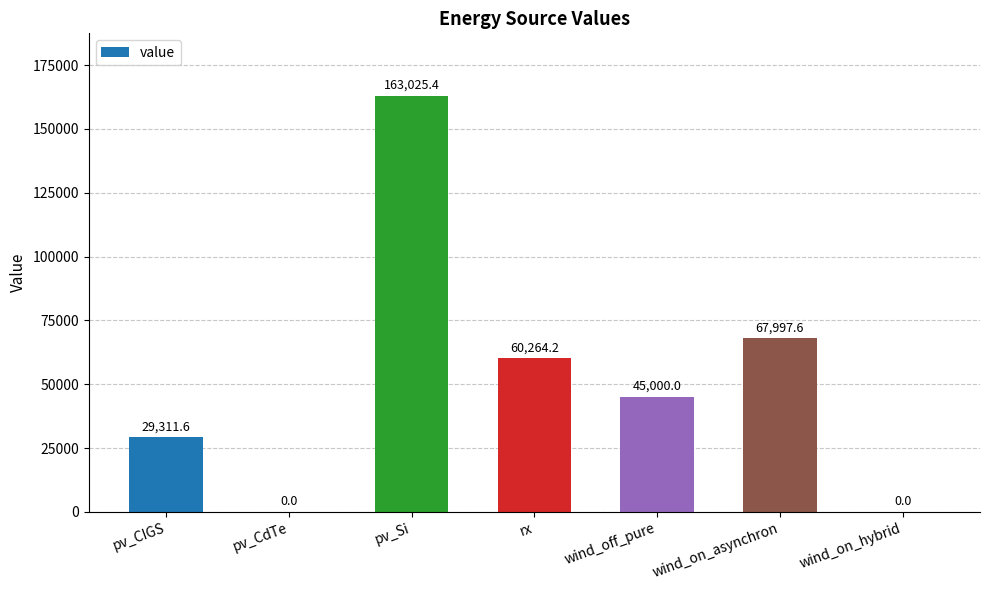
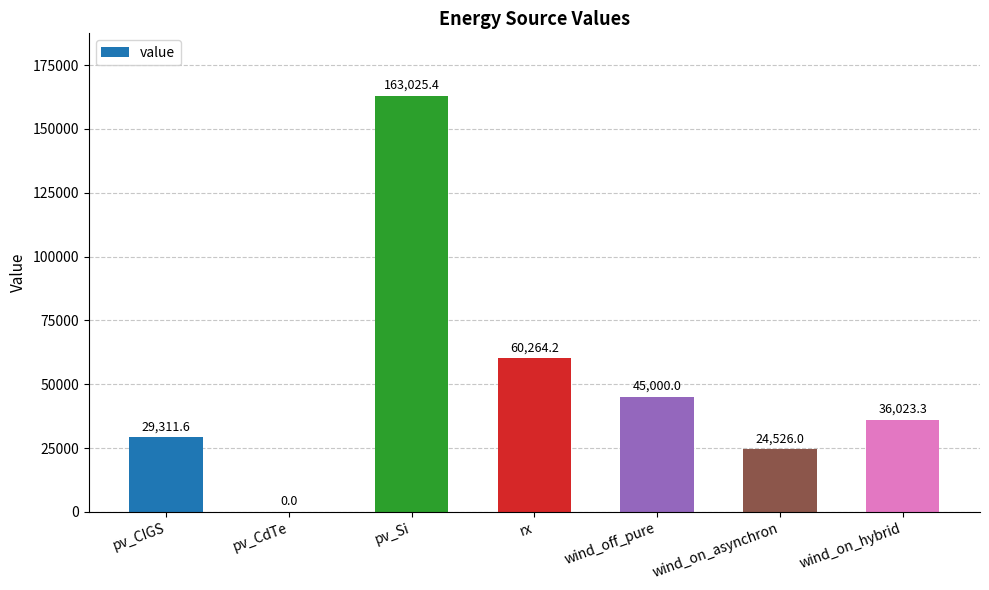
wind_on_asynchron: 67,997.6 -> 24,526.0
wind_on_hybrid: 0.0 -> 36,023.3
